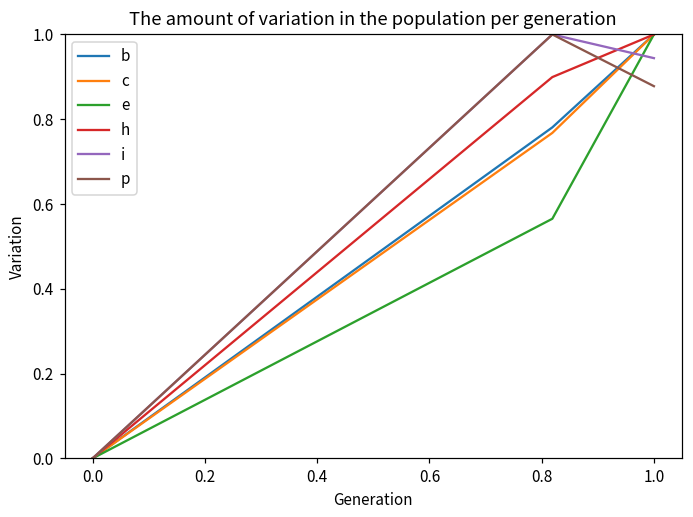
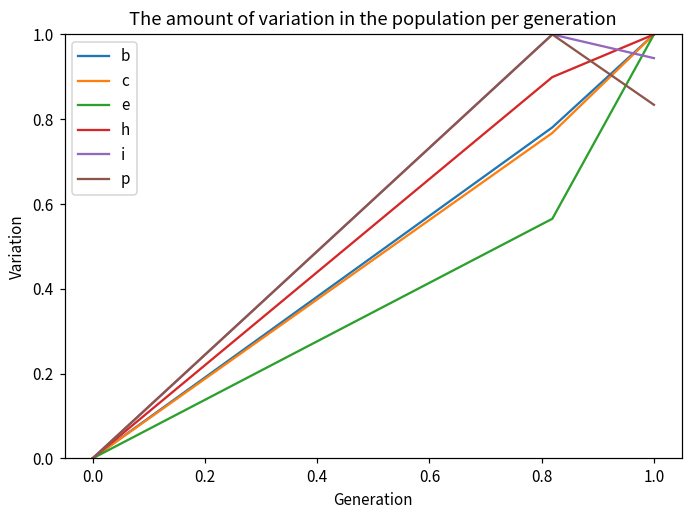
p, 1.0: 0.88 -> 0.83
